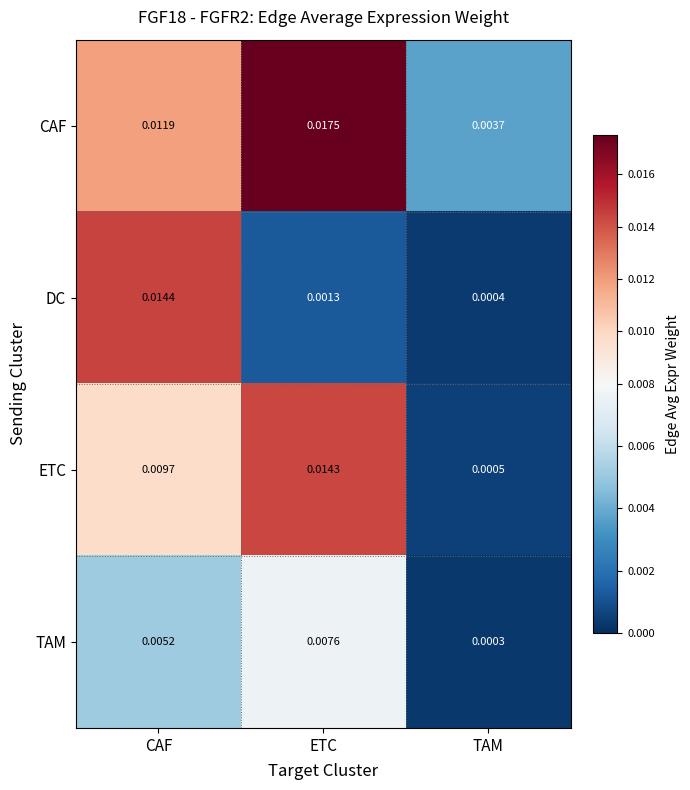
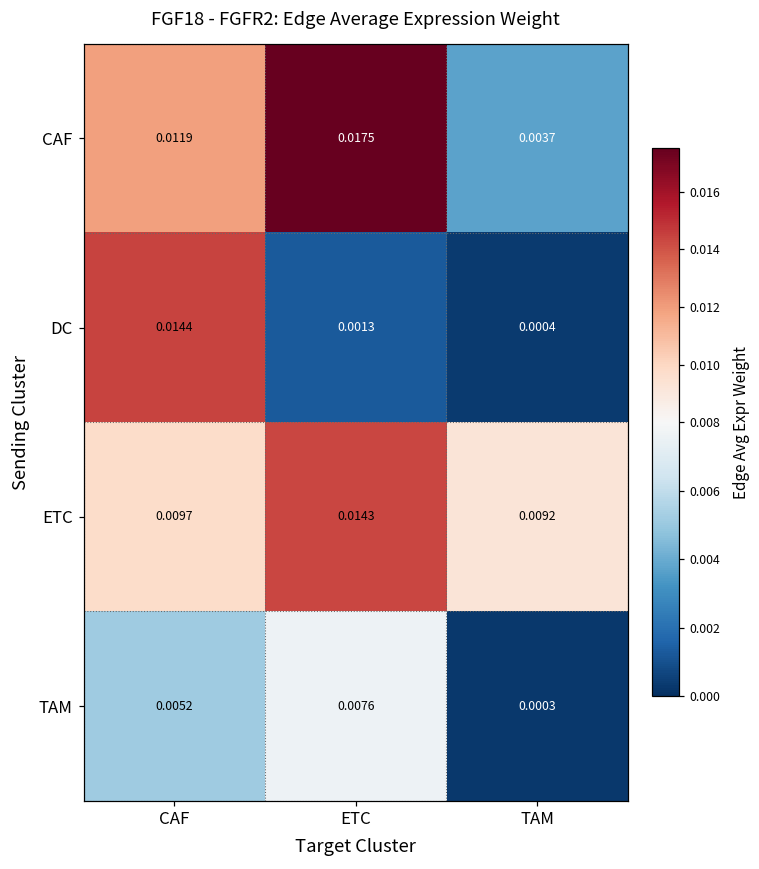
ETC, TAM: 0.0005 -> 0.0092
